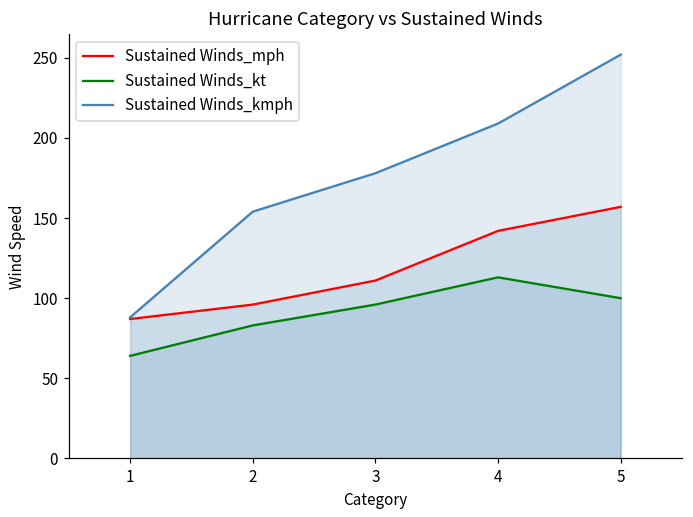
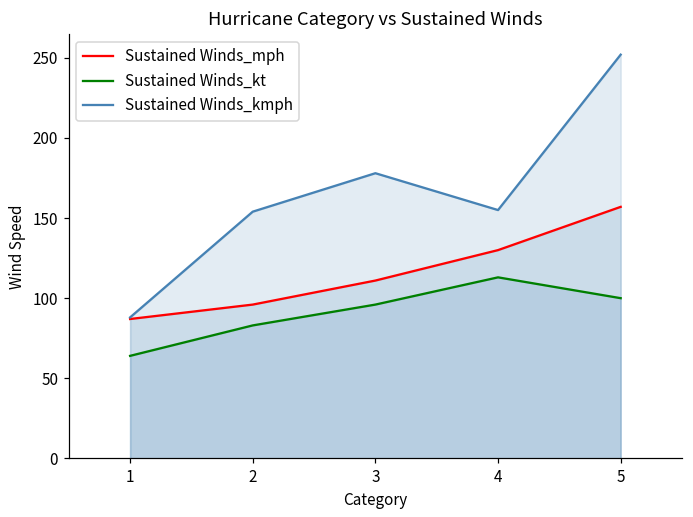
Sustained Winds_mph, 4: 142 -> 130
Sustained Winds_kmph, 4: 209 -> 155
